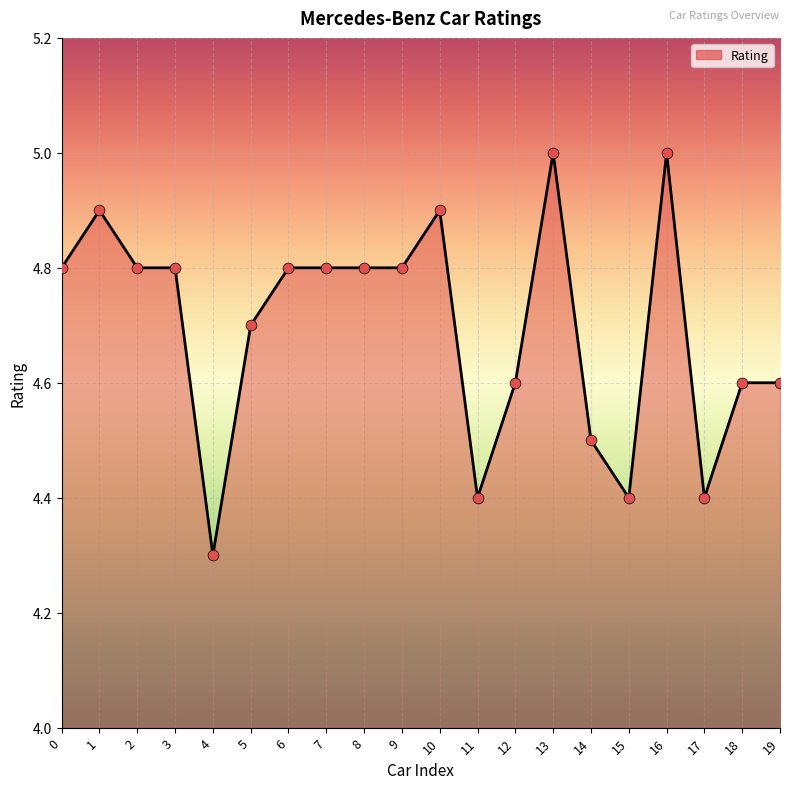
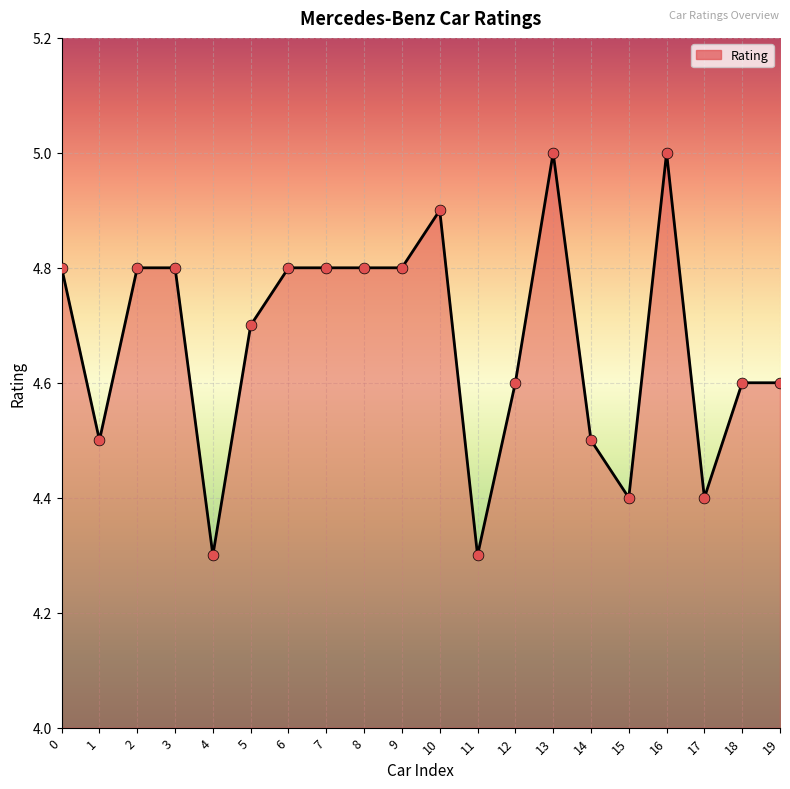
1: 4.9 -> 4.5
11: 4.4 -> 4.3
